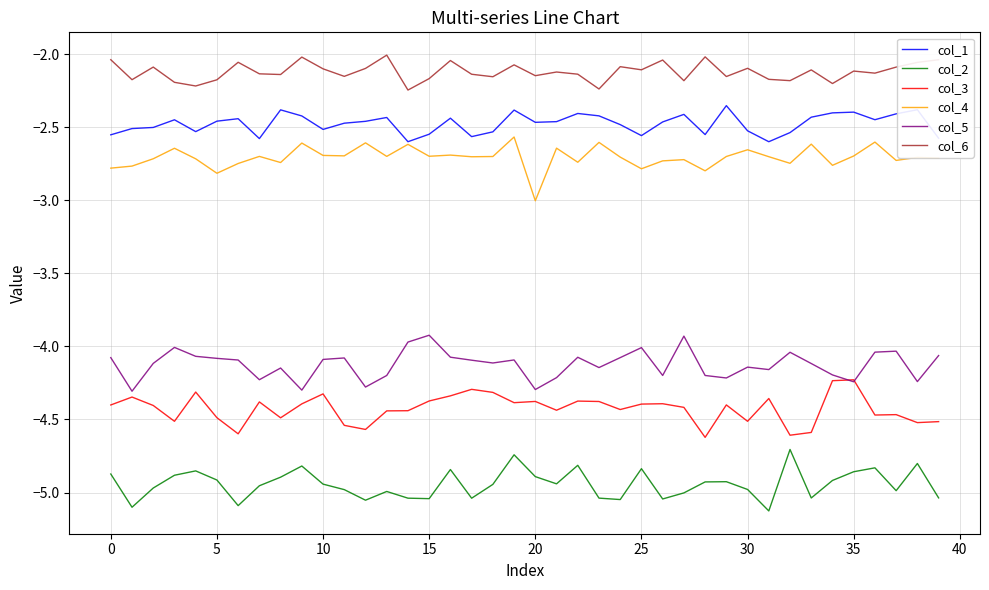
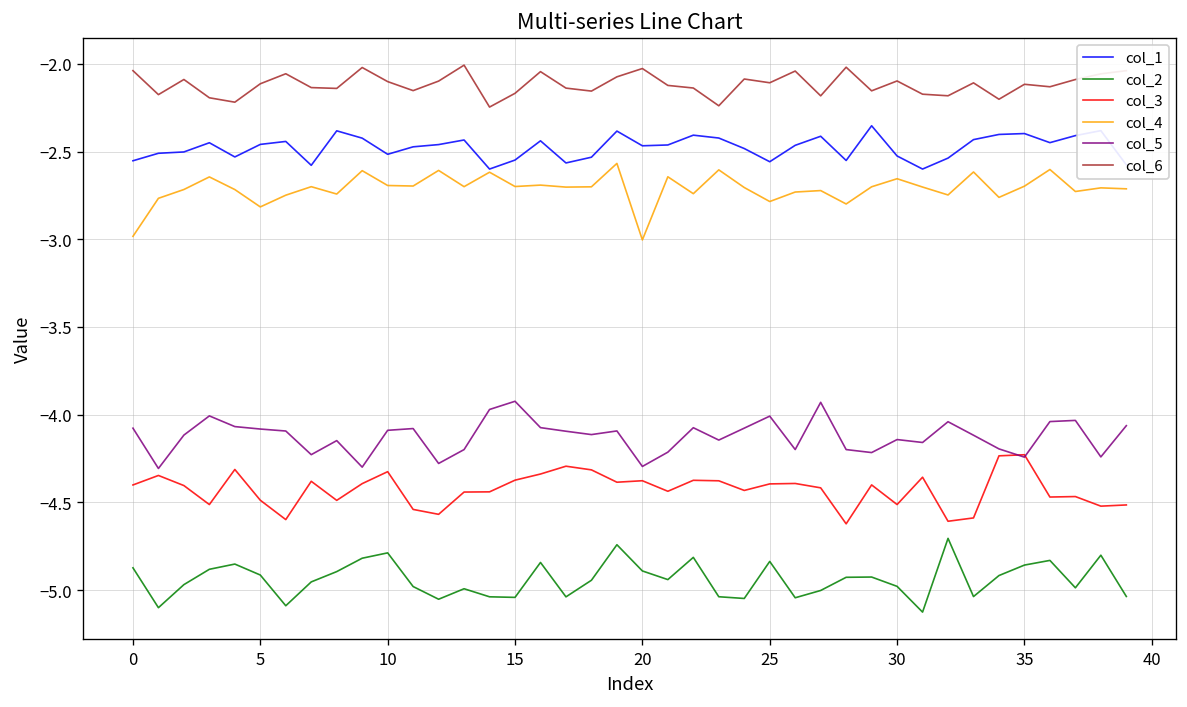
col_4, 0: -2.78 -> -2.98
col_6, 5: -2.18 -> -2.11
col_2, 10: -4.94 -> -4.79
col_6, 20: -2.15 -> -2.03
